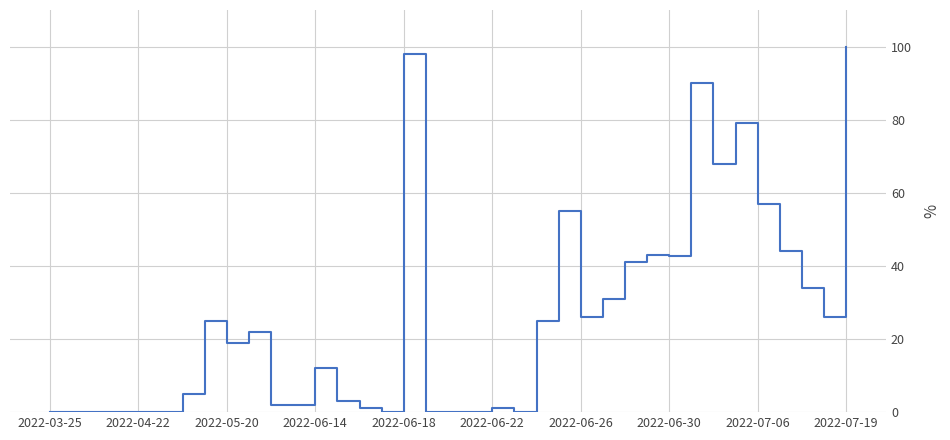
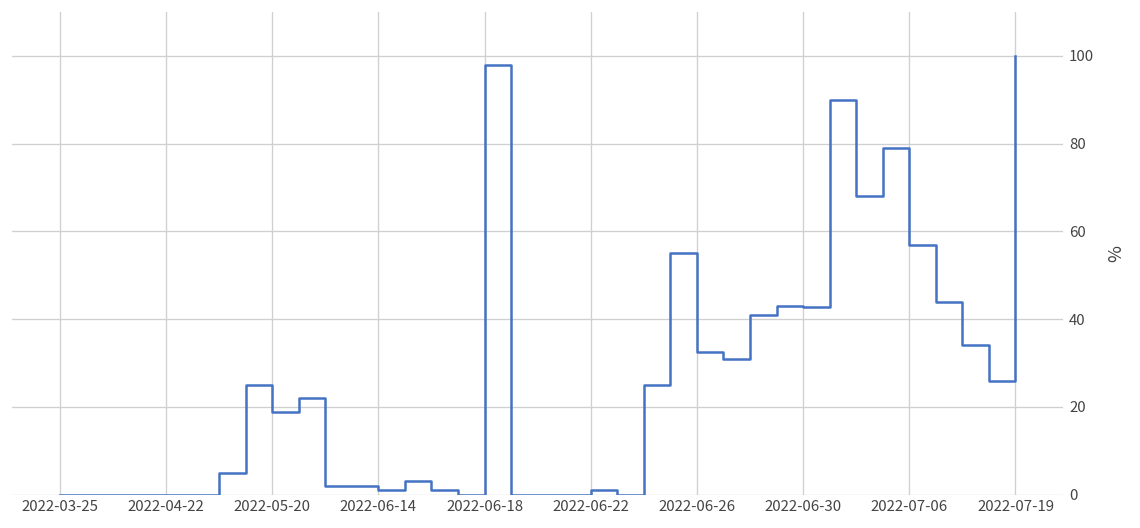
2022-06-14: 12 -> 1
2022-06-26: 26 -> 33
